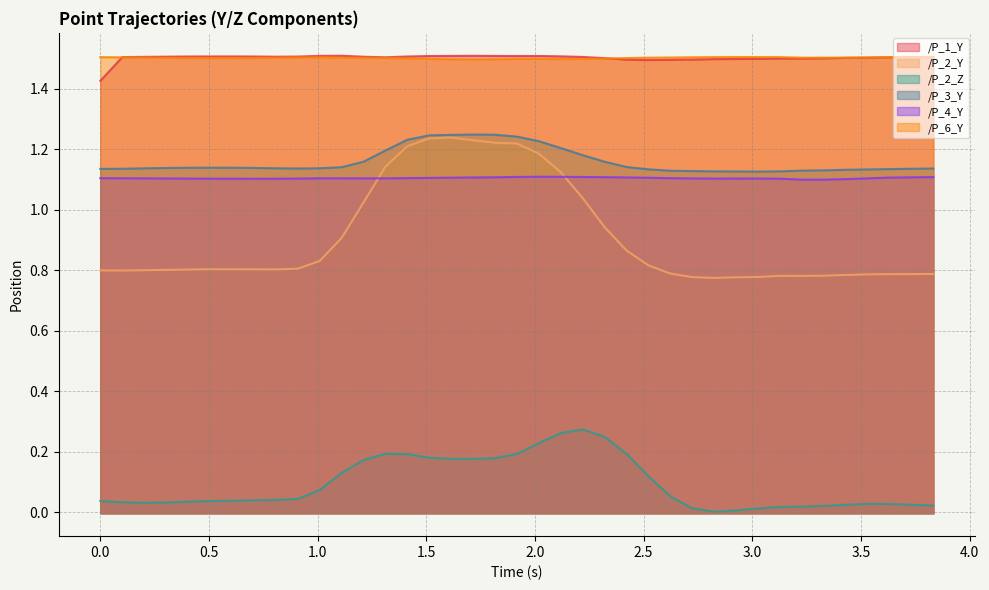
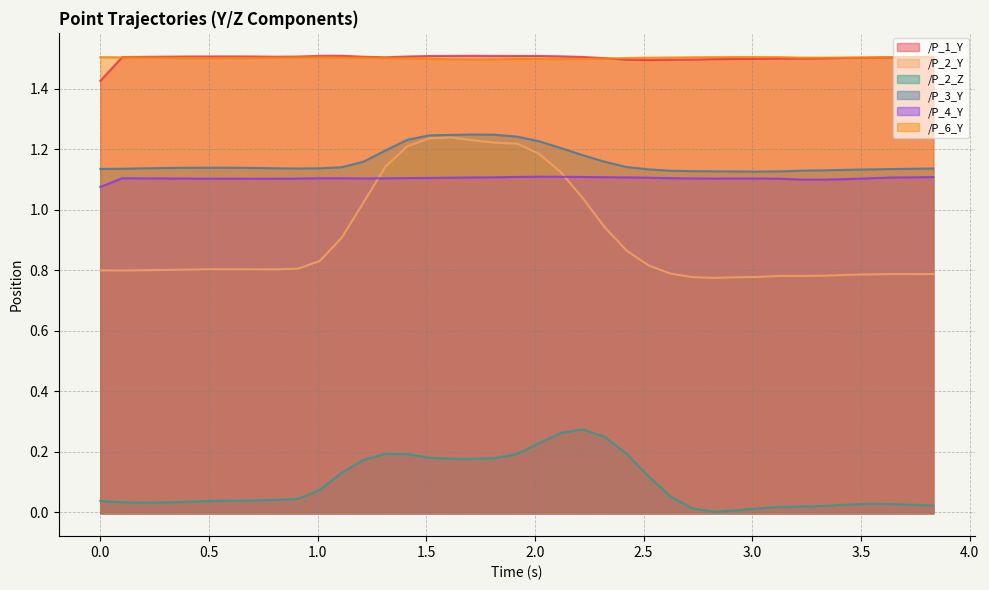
/P_4_Y, 0.0: 1.10 -> 1.07
